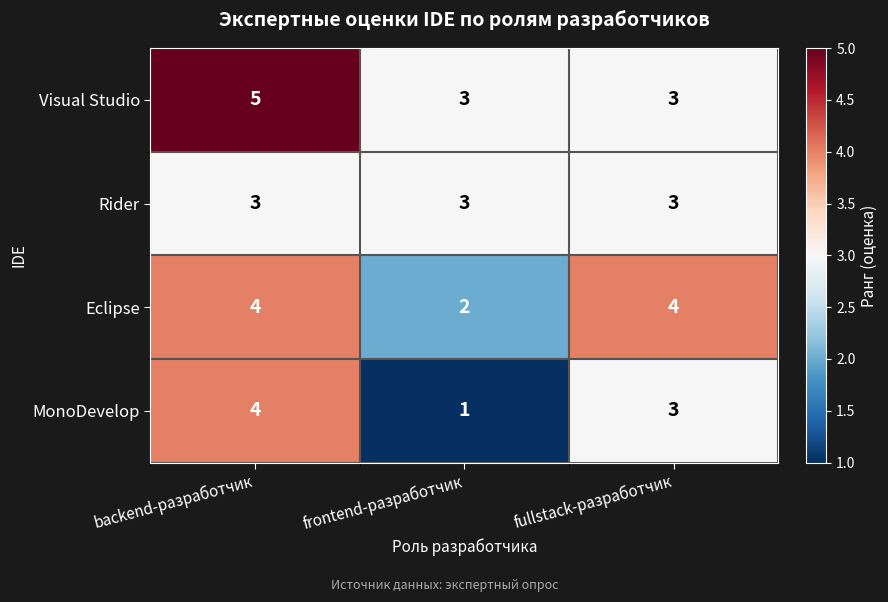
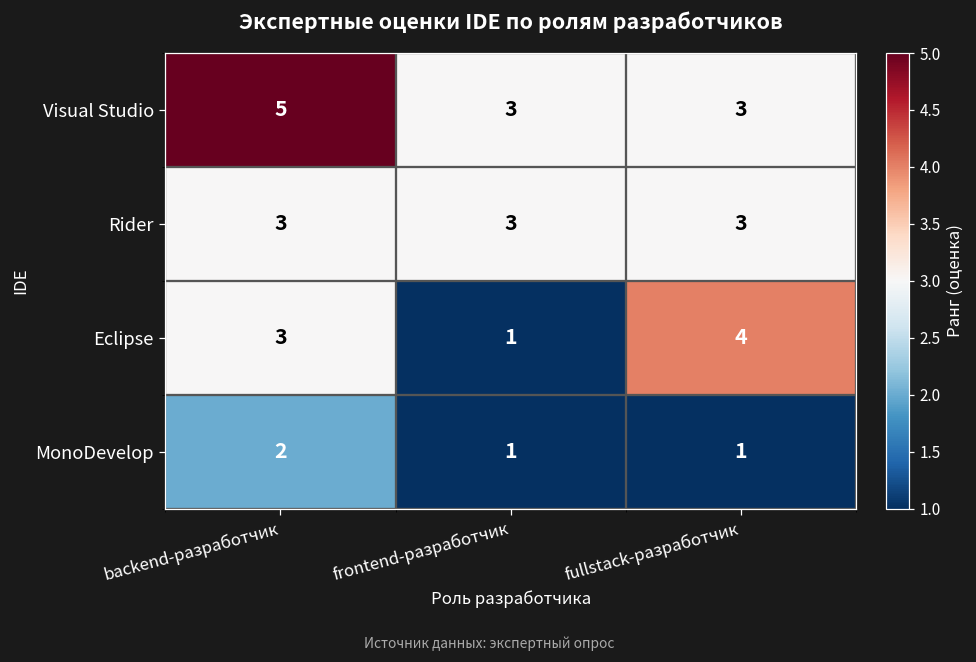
Eclipse, backend-разработчик: 4 -> 3
Eclipse, frontend-разработчик: 2 -> 1
MonoDevelop, backend-разработчик: 4 -> 2
MonoDevelop, fullstack-разработчик: 3 -> 1
